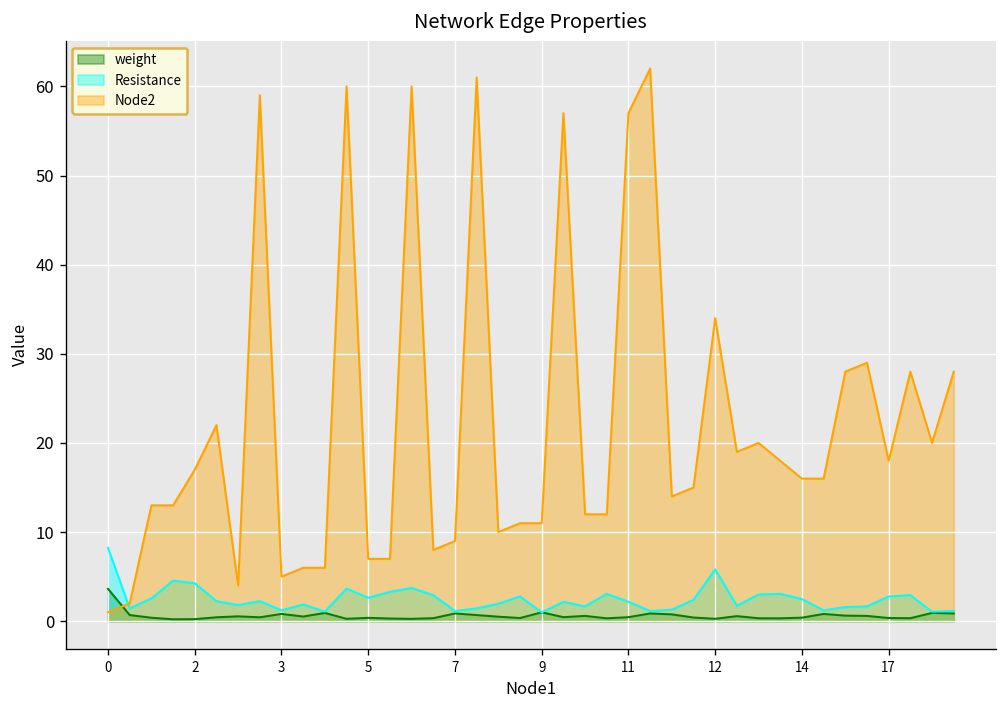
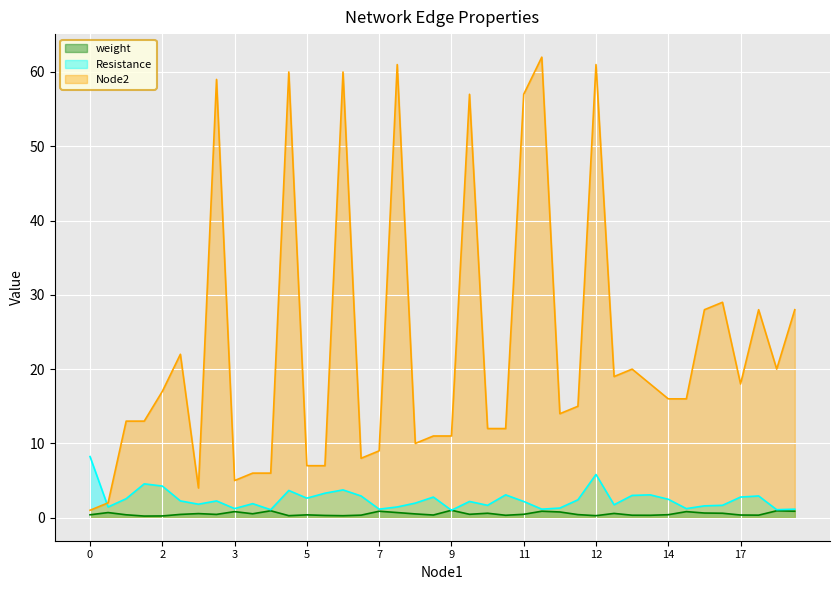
weight, 0: 4 -> 0
Node2, 12: 34 -> 61
